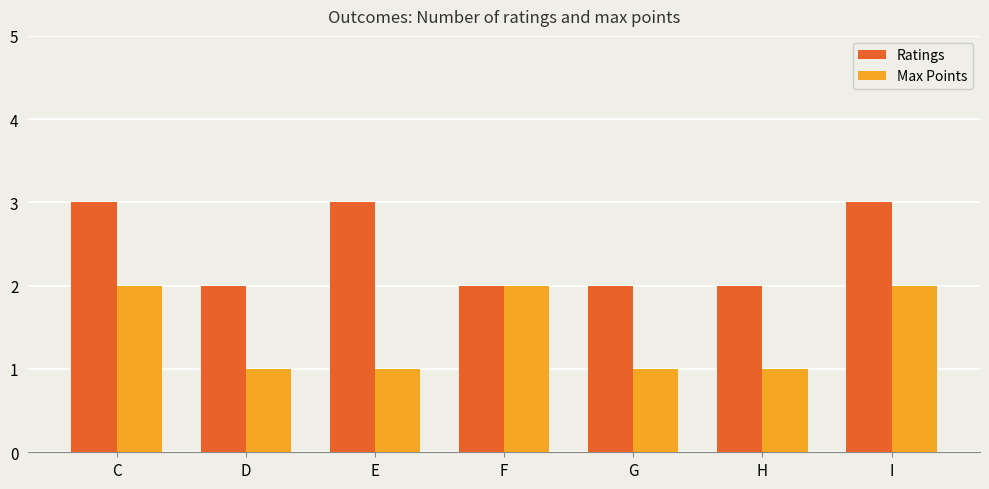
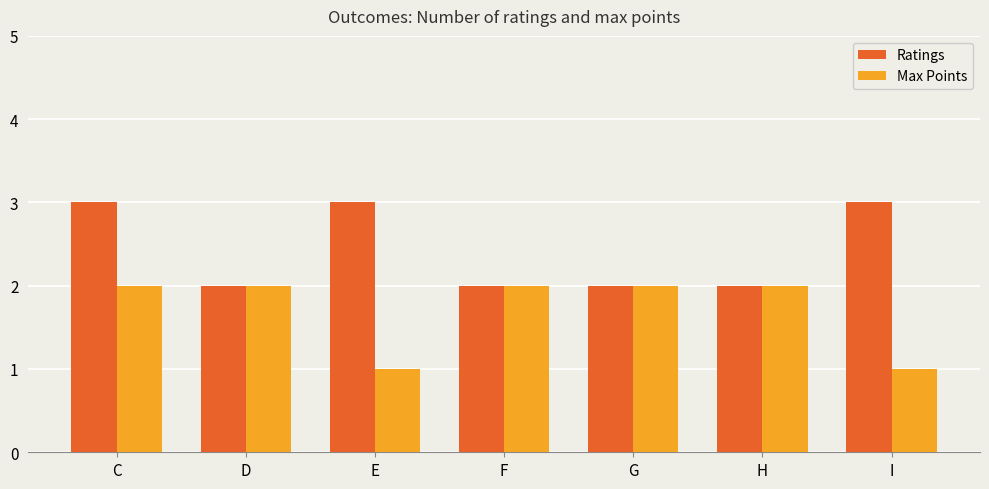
Max Points, D: 1 -> 2
Max Points, G: 1 -> 2
Max Points, H: 1 -> 2
Max Points, I: 2 -> 1
